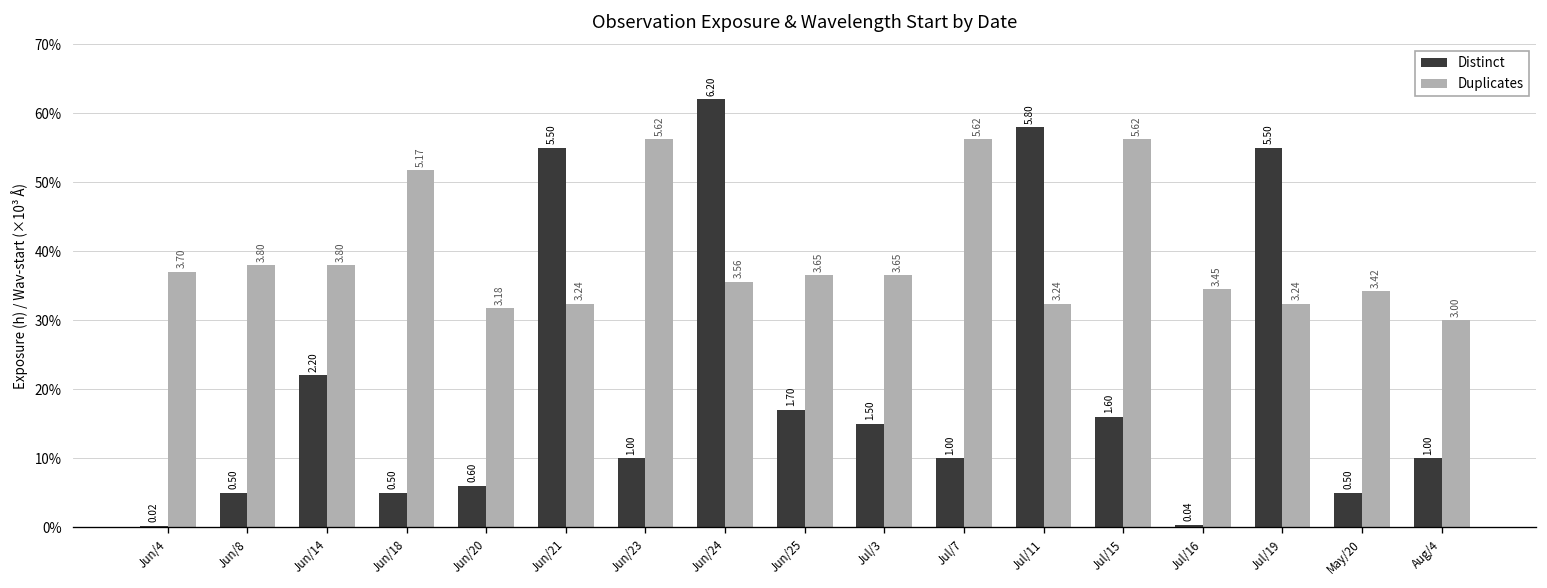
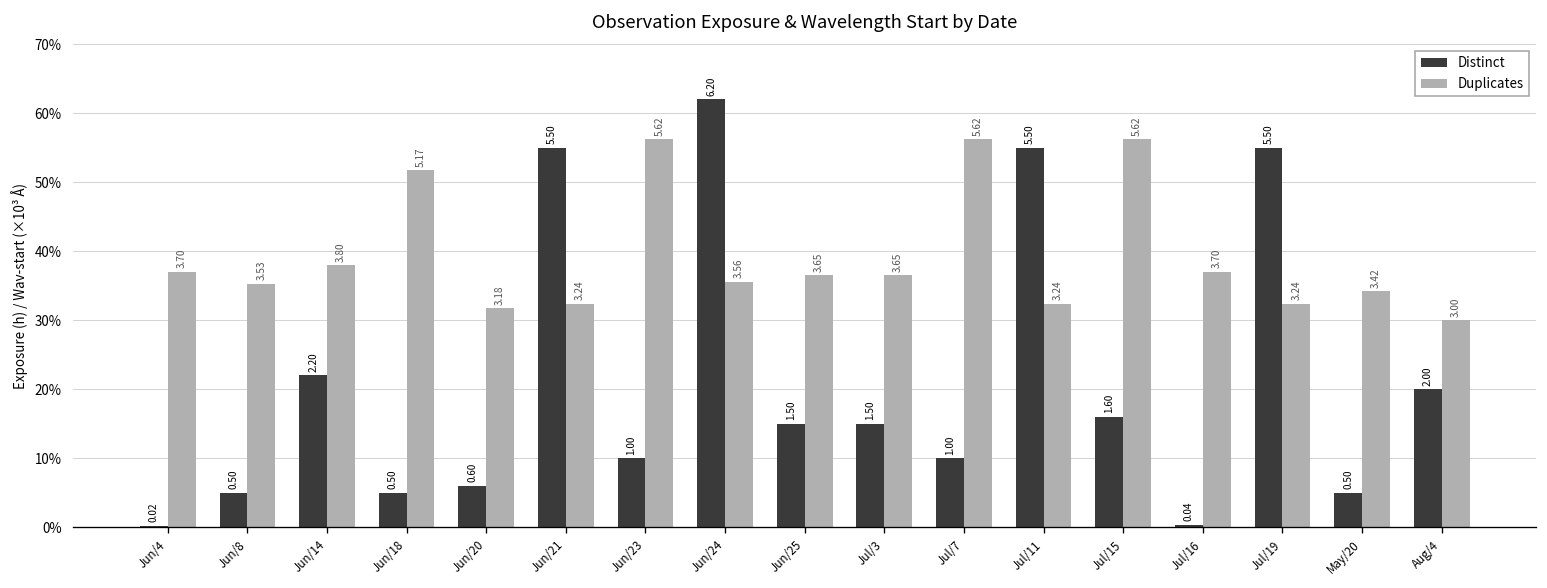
Duplicates, Jun/8: 3.80 -> 3.53
Distinct, Jun/25: 1.70 -> 1.50
Distinct, Jul/11: 5.80 -> 5.50
Duplicates, Jul/16: 3.45 -> 3.70
Distinct, Aug/4: 1.00 -> 2.00
